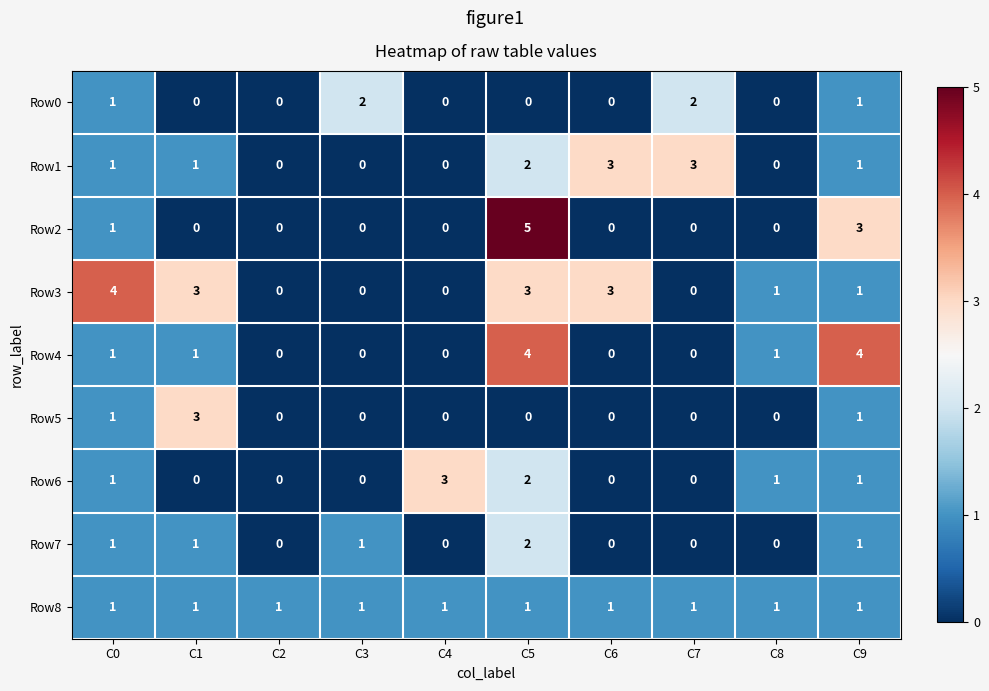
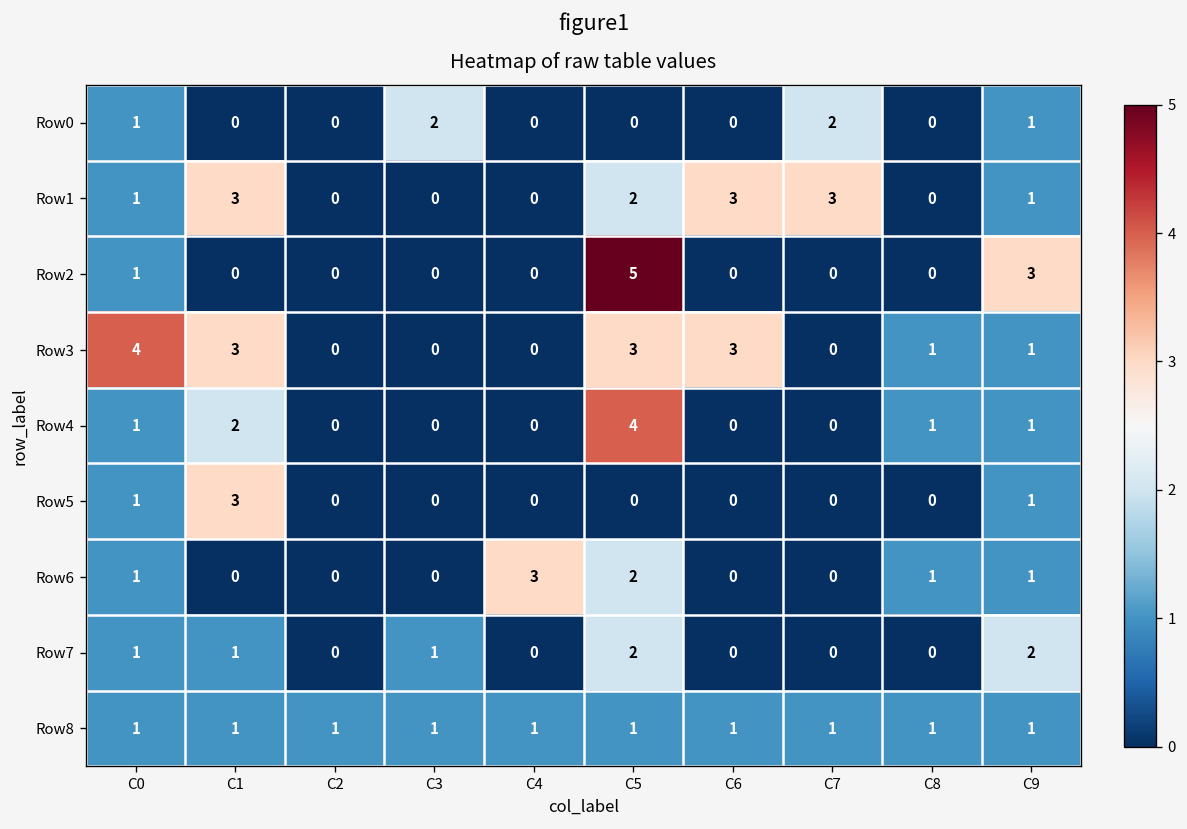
Row1, C1: 1 -> 3
Row4, C1: 1 -> 2
Row4, C9: 4 -> 1
Row7, C9: 1 -> 2
